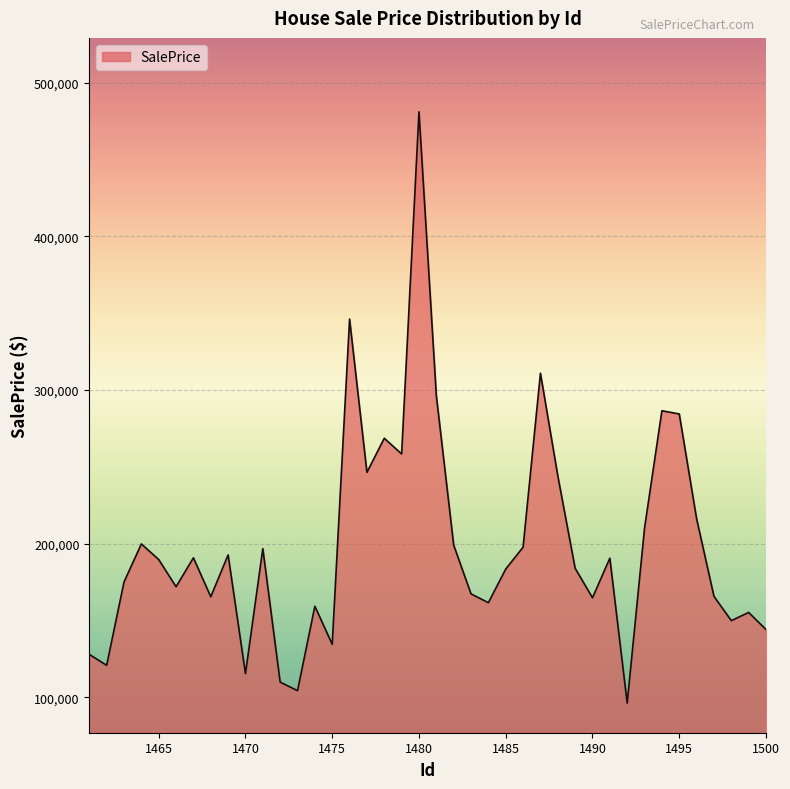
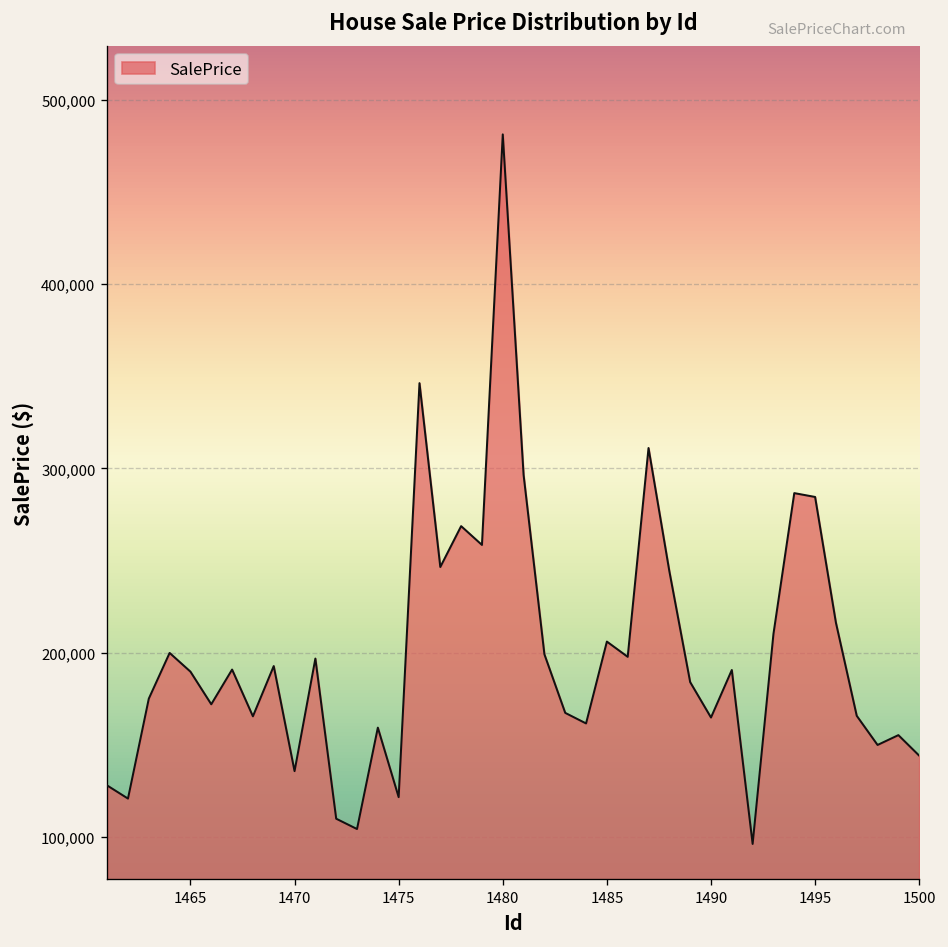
1470: 116,000 -> 136,000
1475: 135,000 -> 122,000
1485: 184,000 -> 206,000
